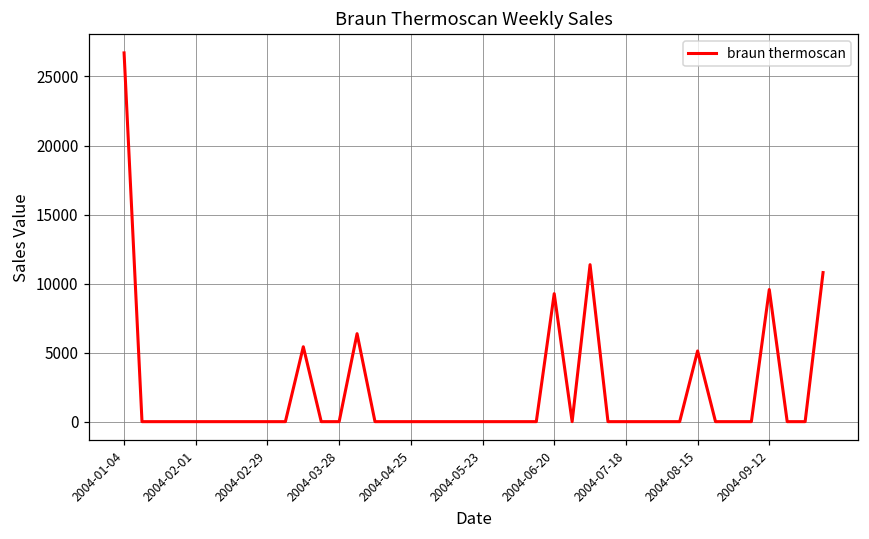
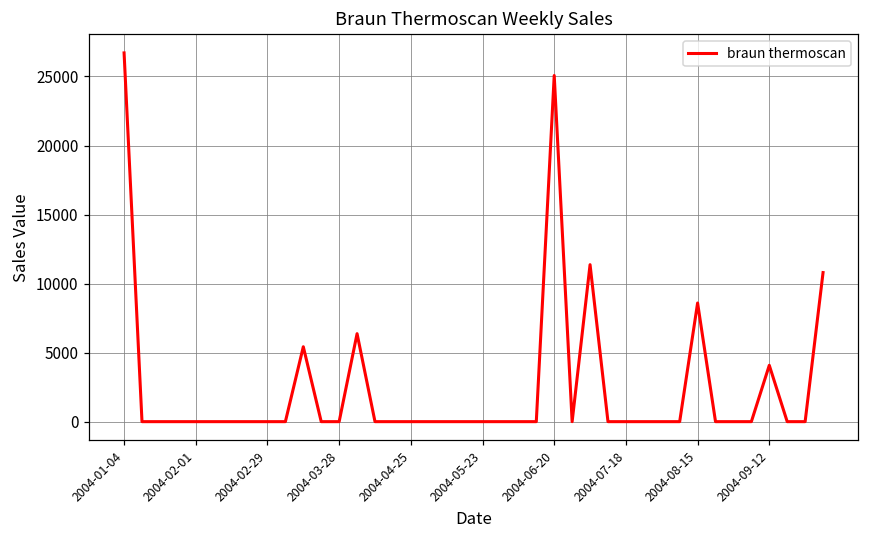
2004-06-20: 9300 -> 25100
2004-08-15: 5100 -> 8600
2004-09-12: 9600 -> 4100
